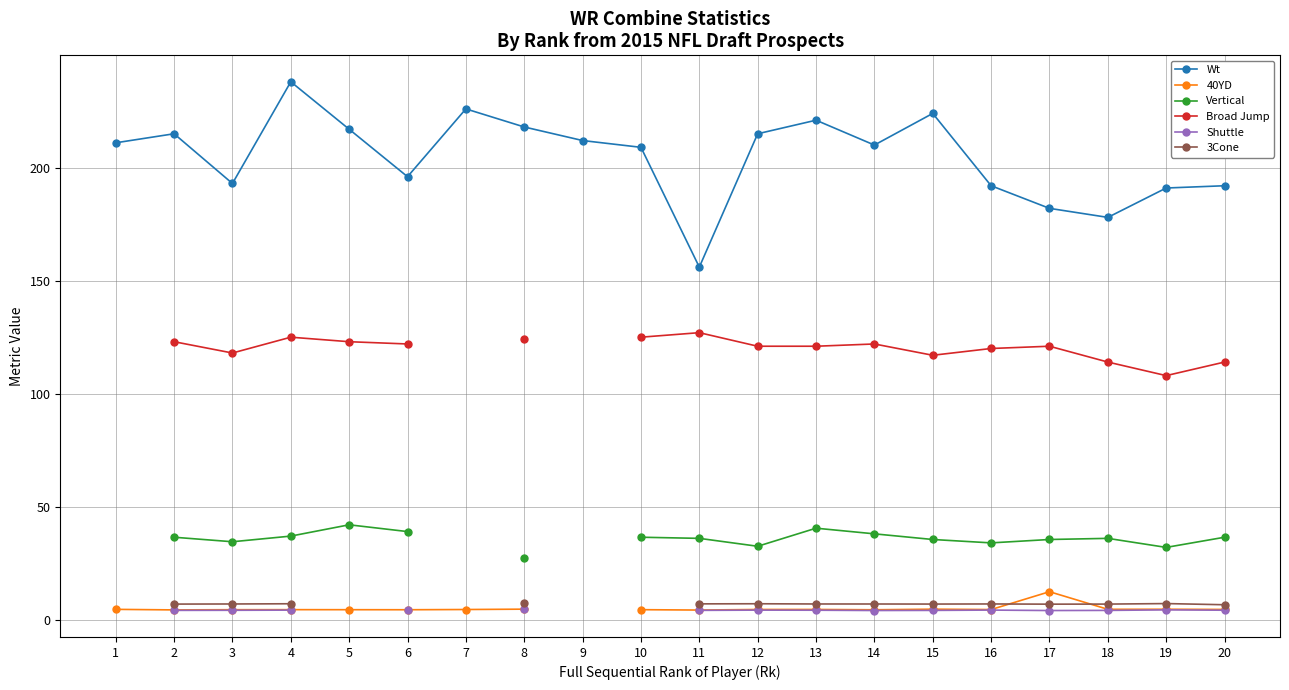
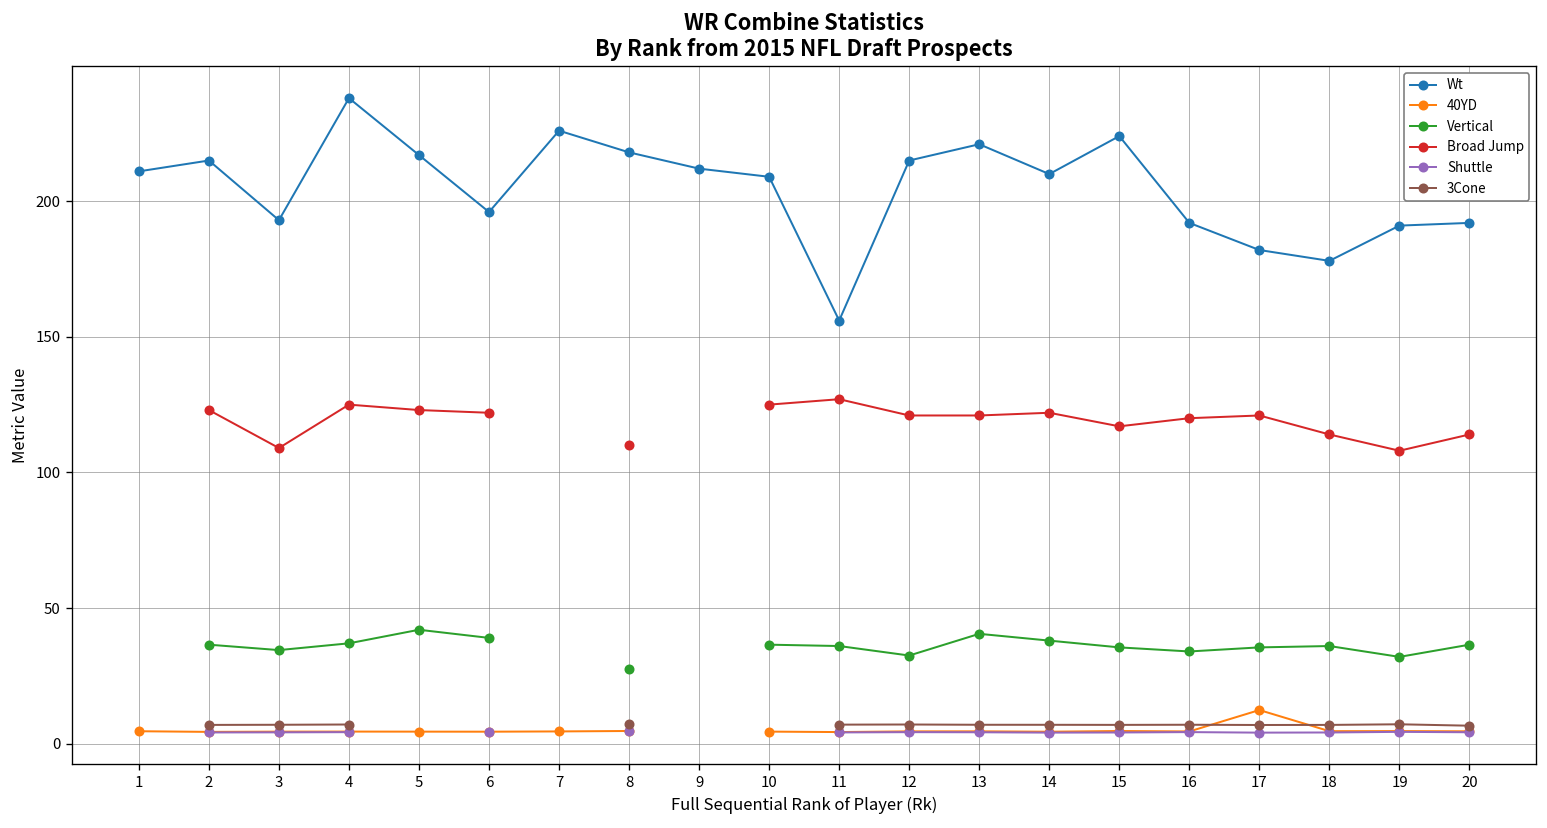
Broad Jump, 3: 118 -> 109
Broad Jump, 8: 124 -> 110
